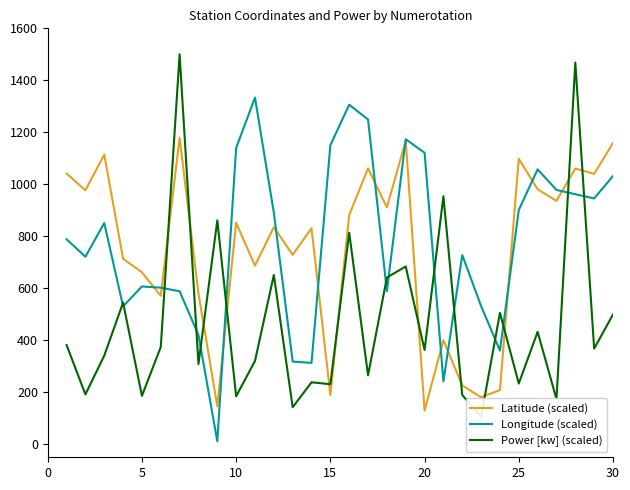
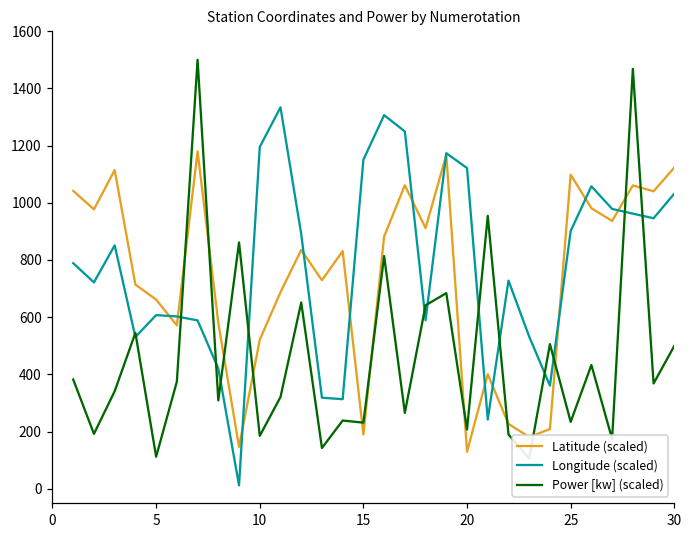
Power [kw] (scaled), 5: 190 -> 110
Latitude (scaled), 10: 850 -> 520
Longitude (scaled), 10: 1140 -> 1200
Power [kw] (scaled), 20: 360 -> 210
Latitude (scaled), 30: 1160 -> 1120
